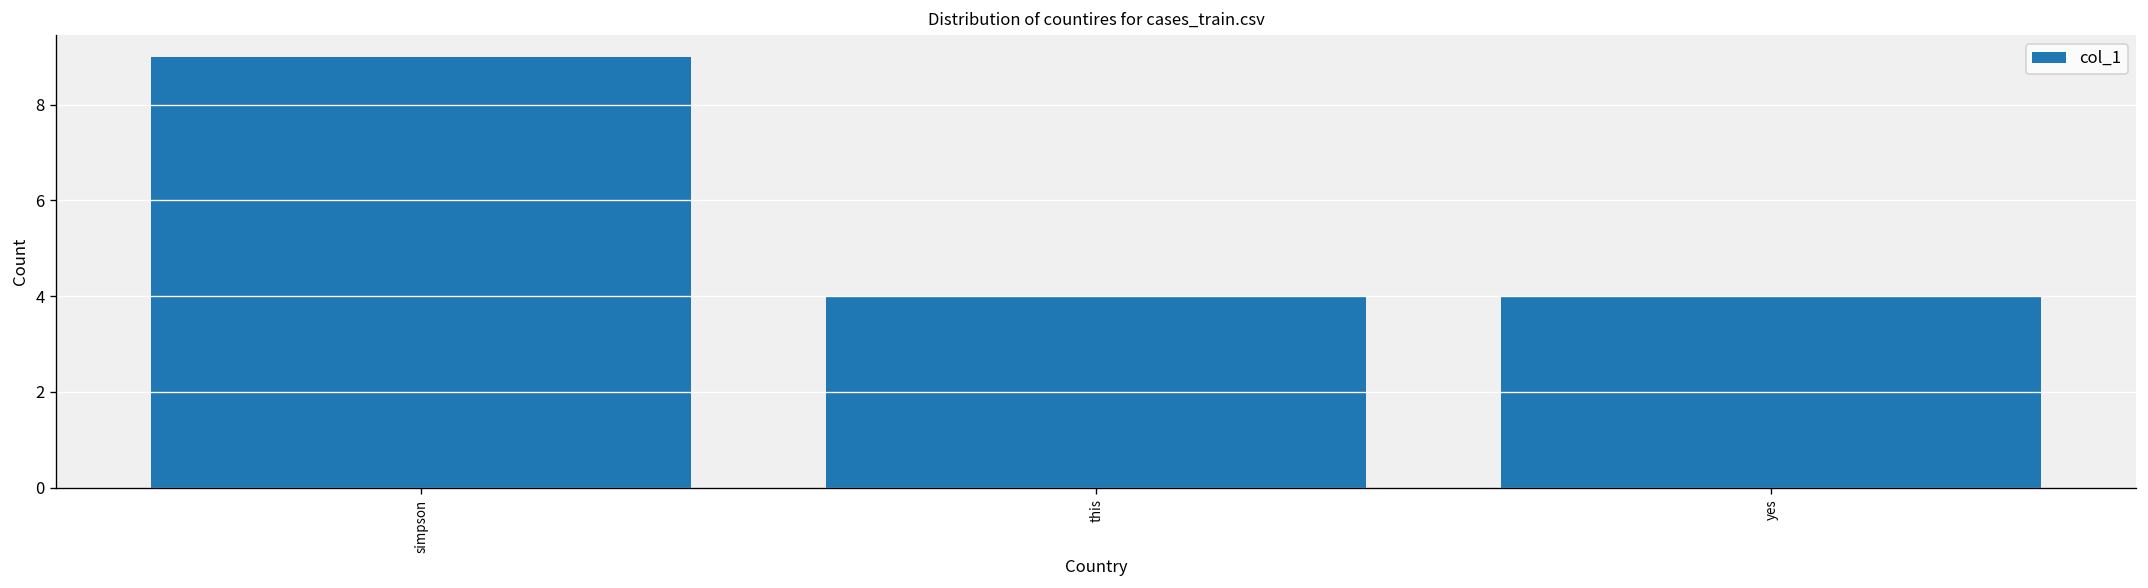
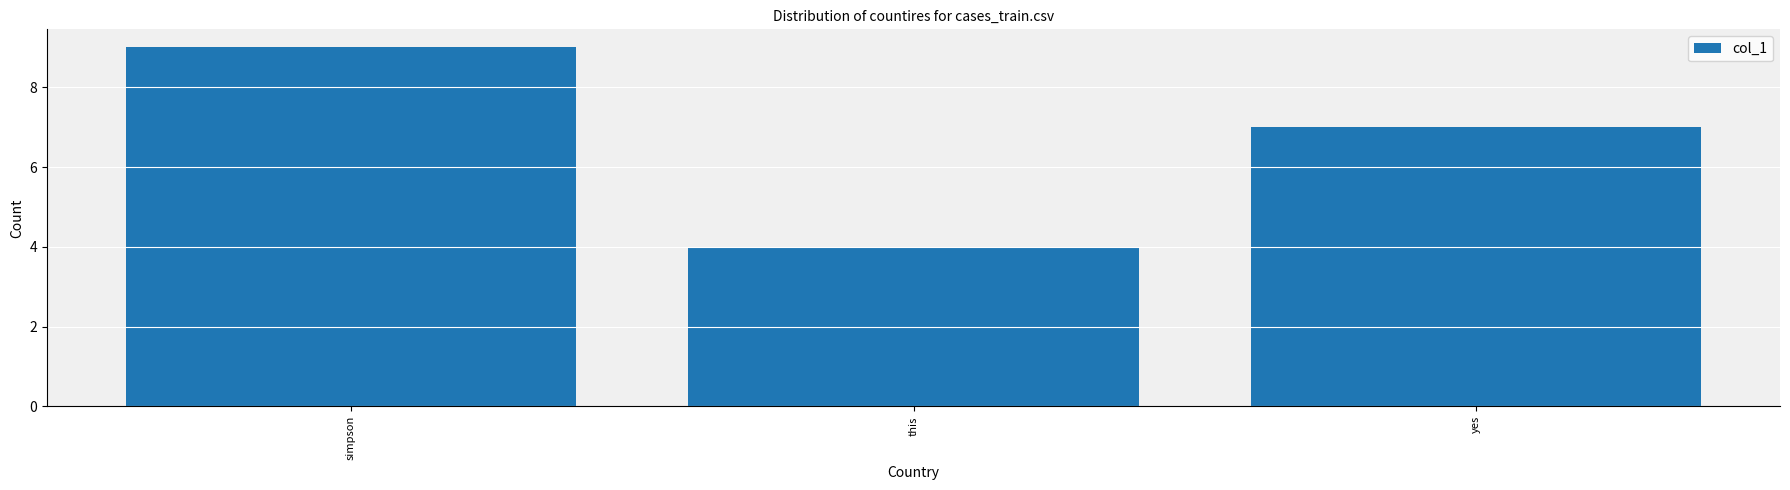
yes: 4 -> 7
